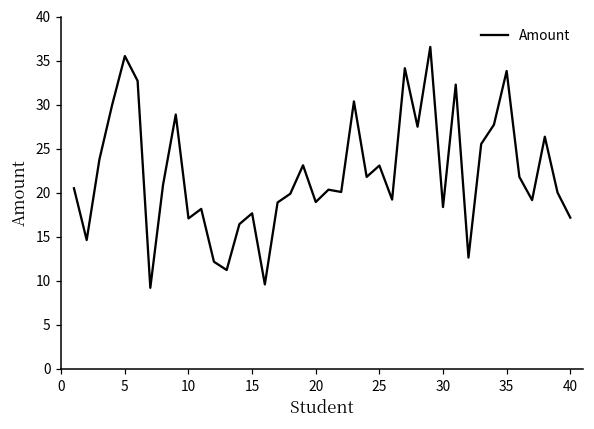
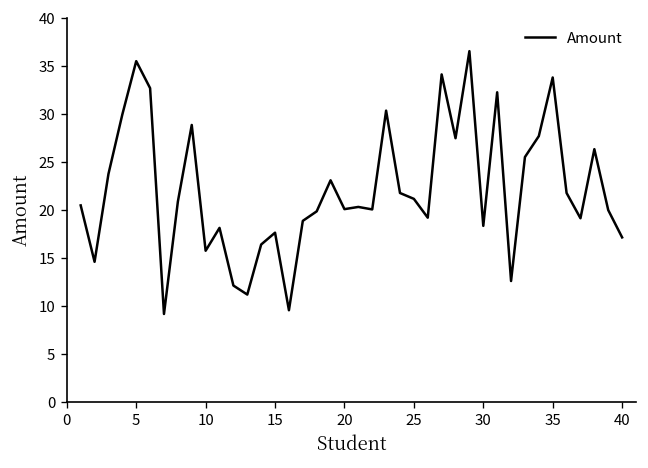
10: 17 -> 16
20: 19 -> 20
25: 23 -> 21
